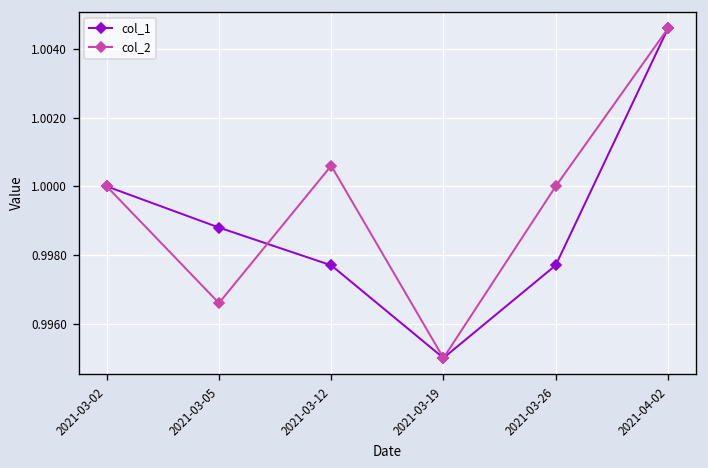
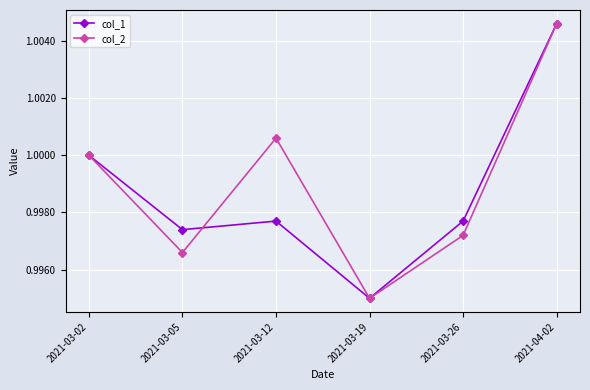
col_1, 2021-03-05: 0.9988 -> 0.9974
col_2, 2021-03-26: 1.0000 -> 0.9972
